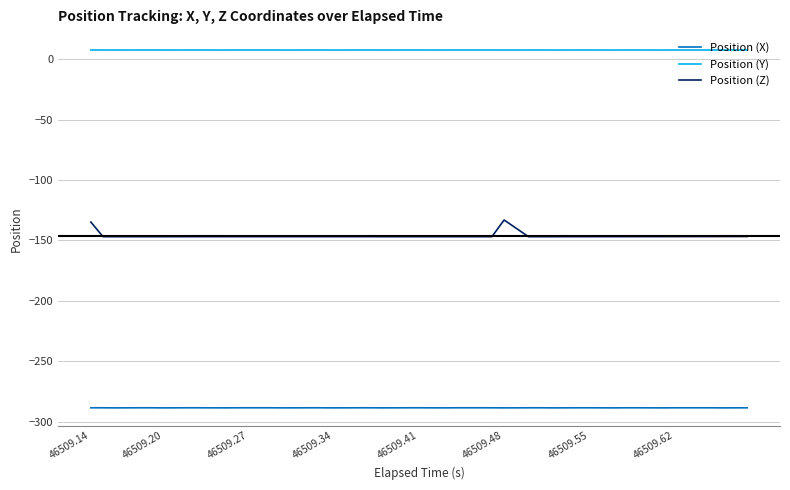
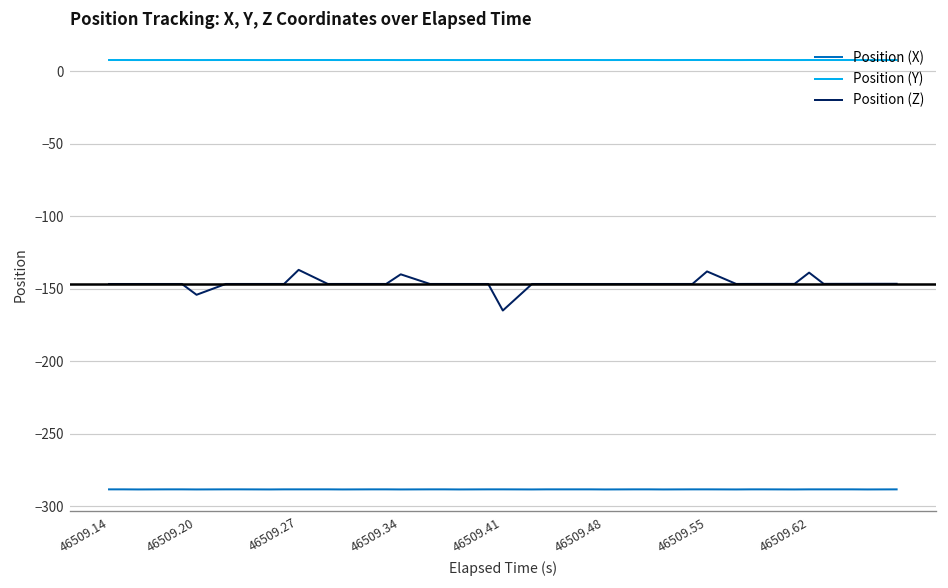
Position (Z), 46509.14: -135 -> -147
Position (Z), 46509.20: -147 -> -154
Position (Z), 46509.27: -147 -> -137
Position (Z), 46509.34: -147 -> -140
Position (Z), 46509.41: -147 -> -165
Position (Z), 46509.48: -133 -> -147
Position (Z), 46509.55: -147 -> -138
Position (Z), 46509.62: -147 -> -139
